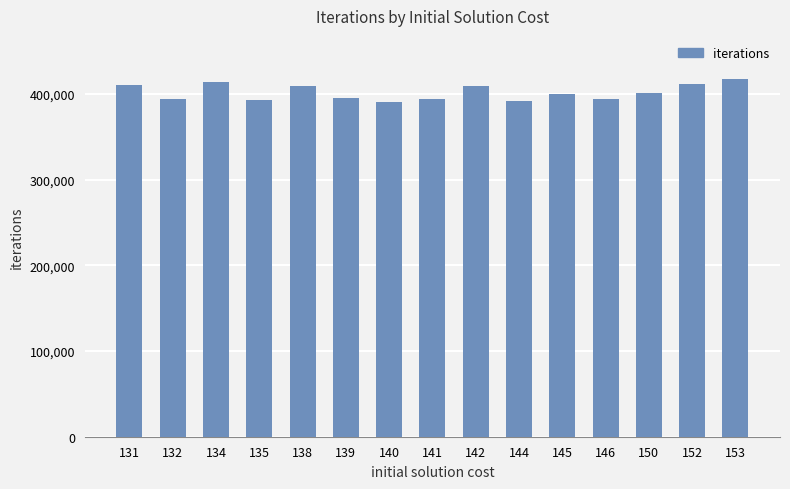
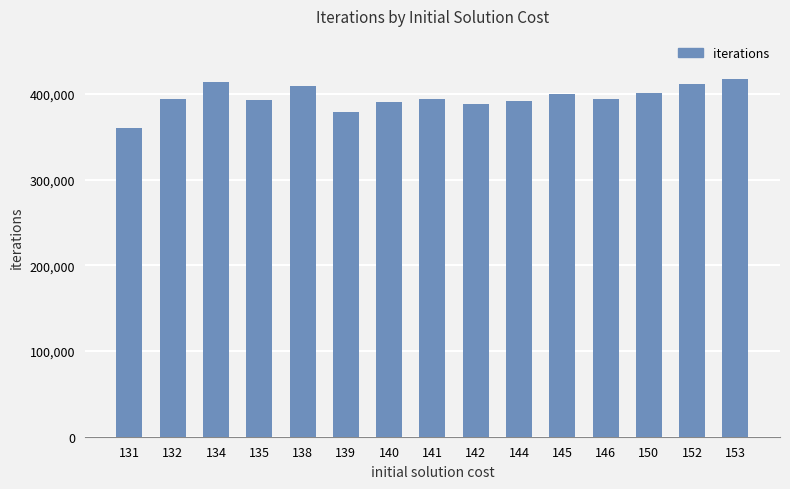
131: 410,000 -> 360,000
139: 390,000 -> 380,000
142: 410,000 -> 390,000
